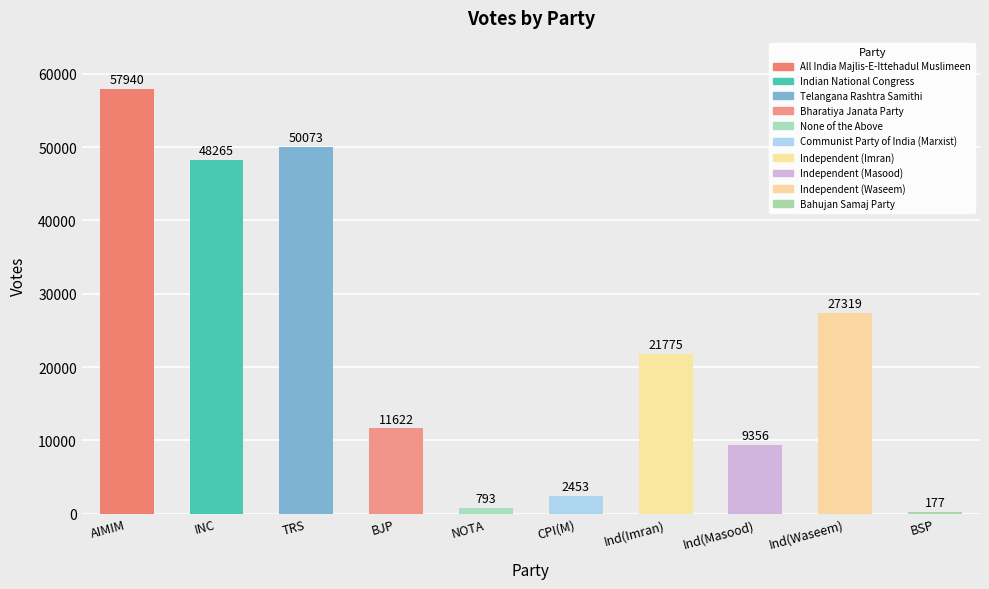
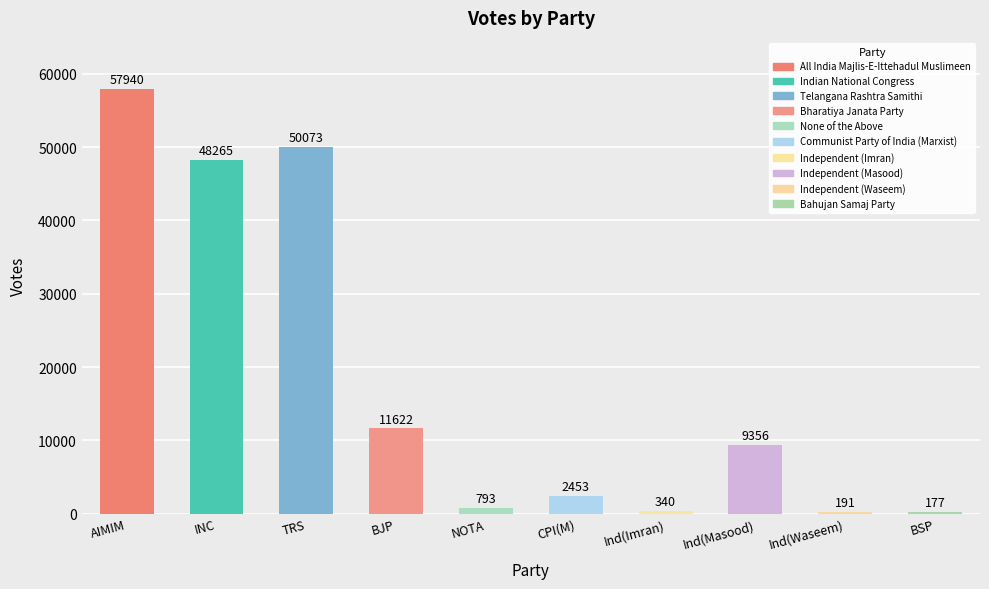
Ind(Imran): 21775 -> 340
Ind(Waseem): 27319 -> 191
